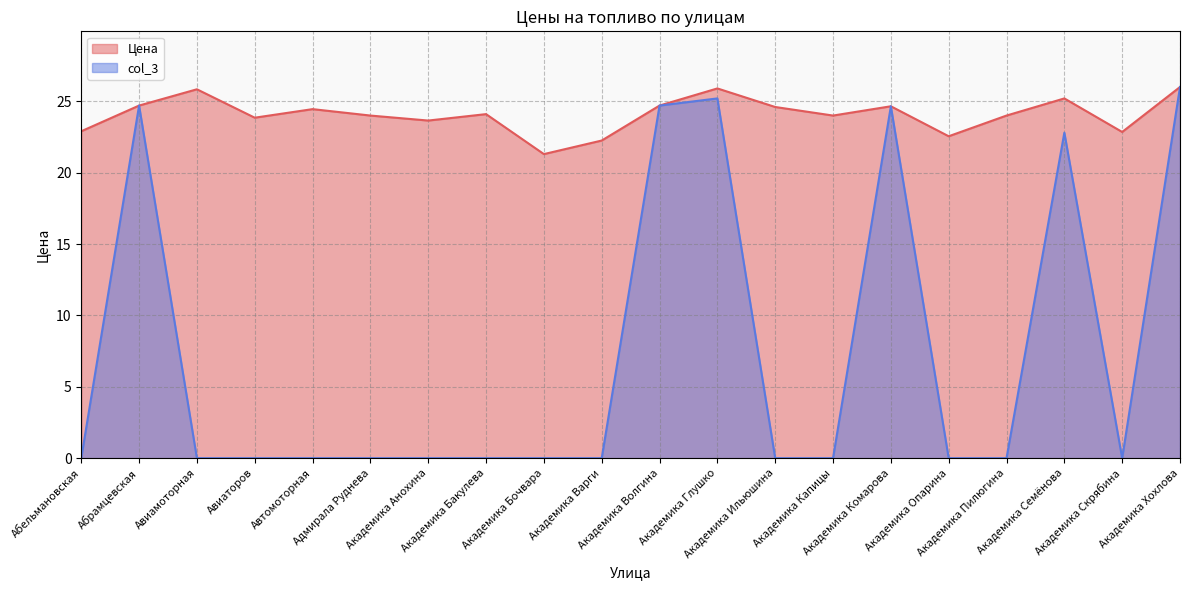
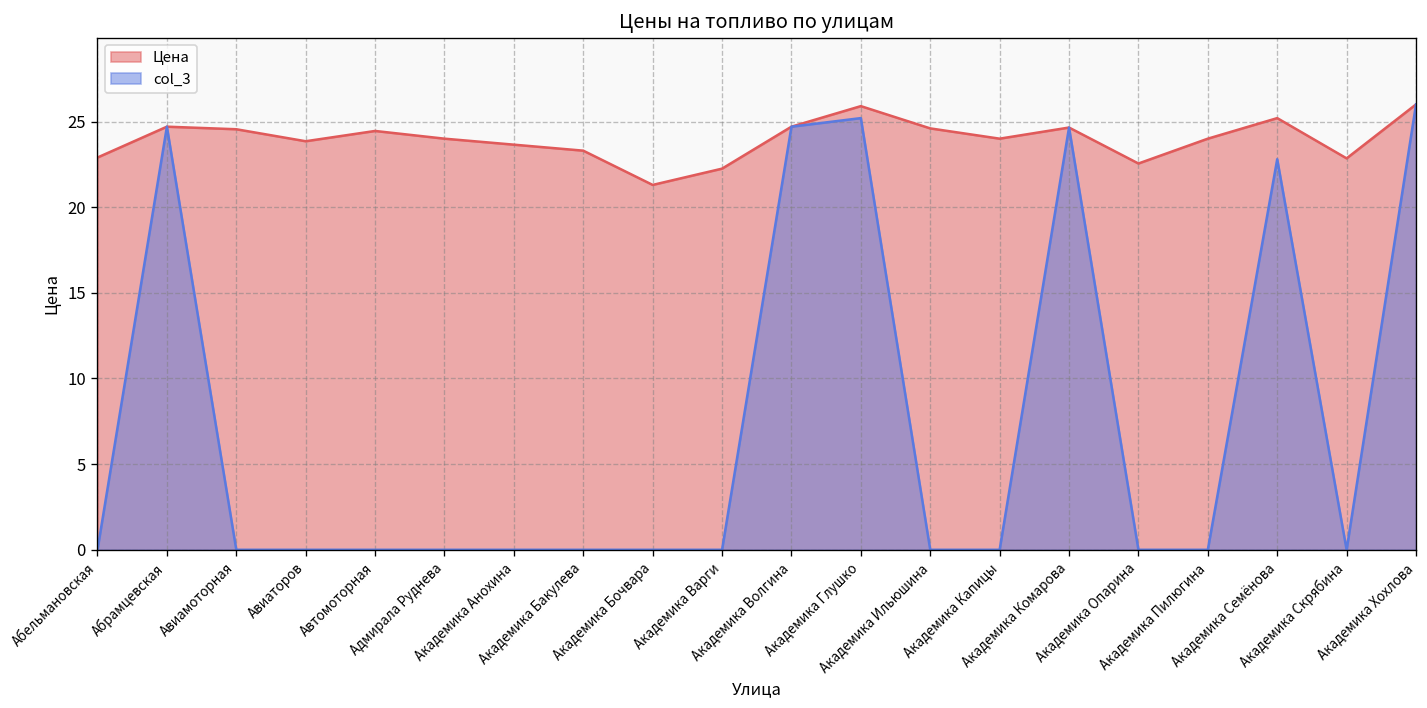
Цена, Авиамоторная: 25.8 -> 24.6
Цена, Академика Бакулева: 24.1 -> 23.3
